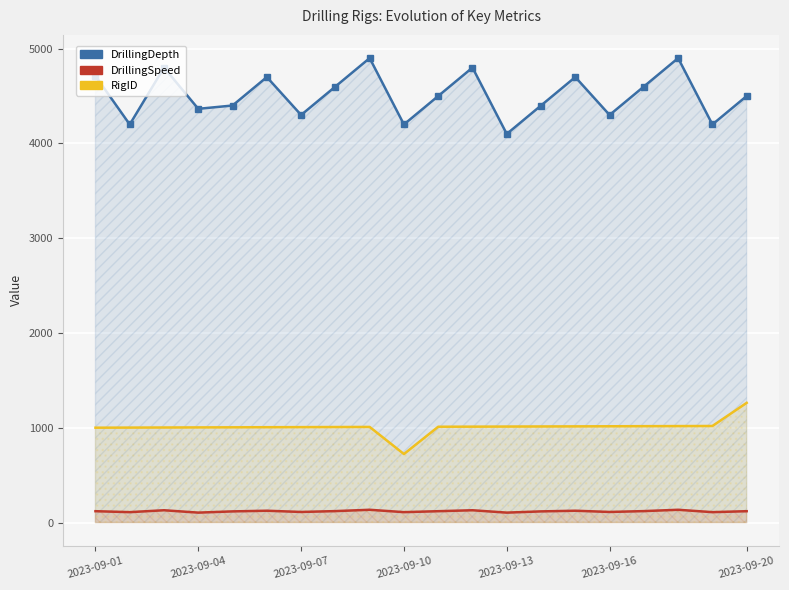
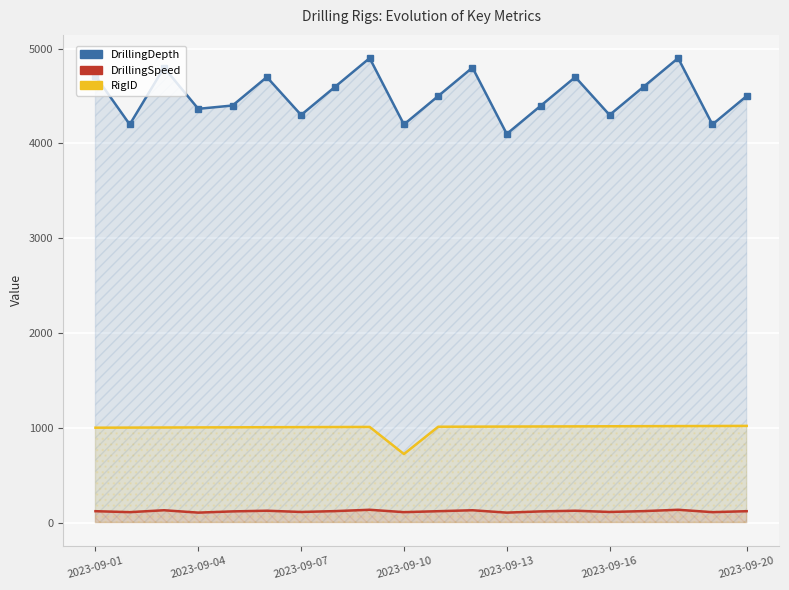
RigID, 2023-09-20: 1300 -> 1000
